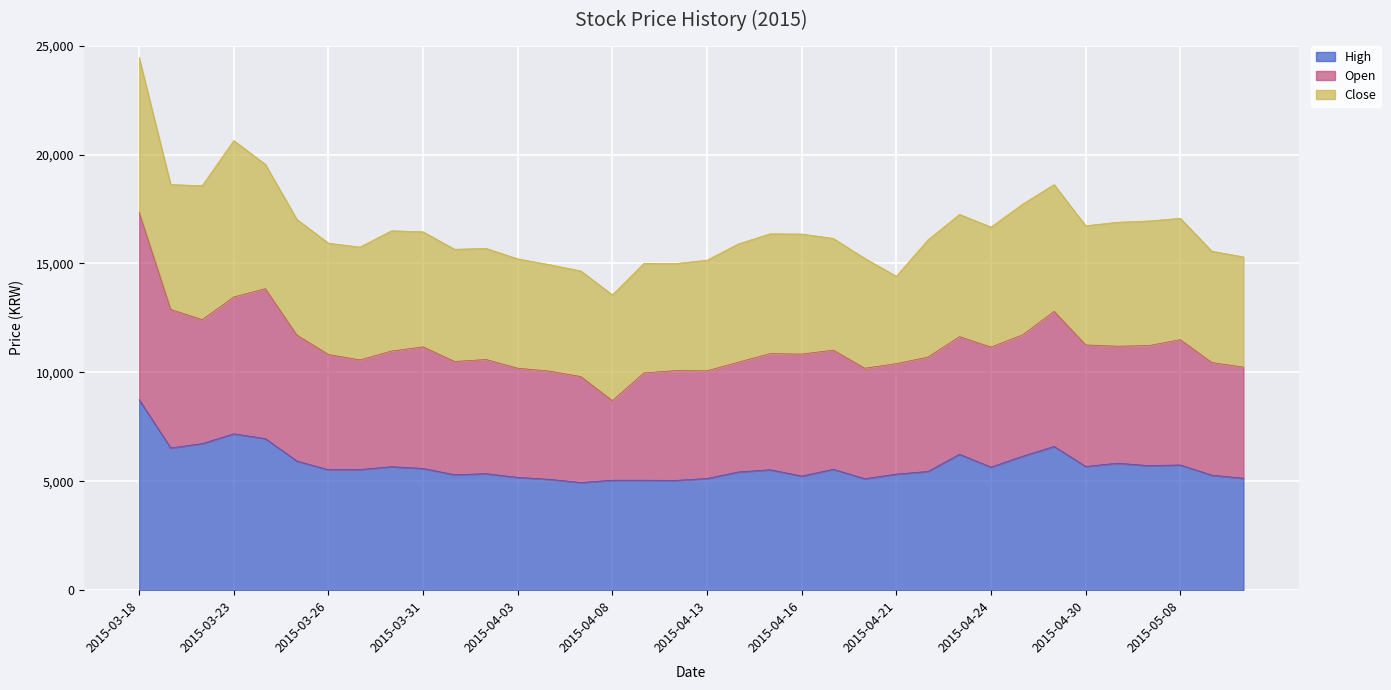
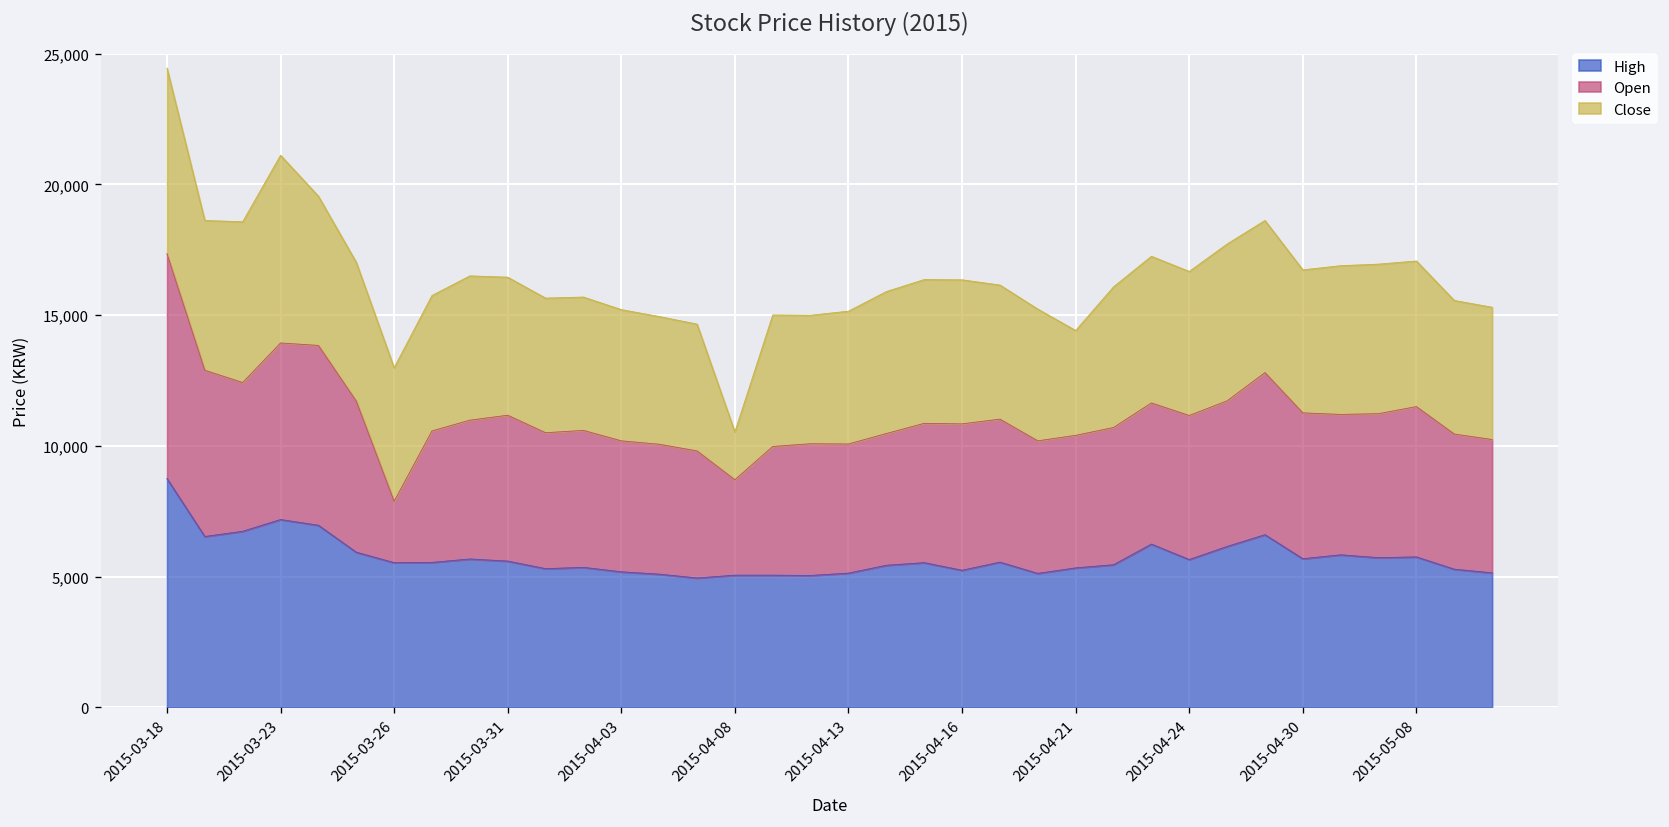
Open, 2015-03-23: 6,300 -> 6,800
Open, 2015-03-26: 5,300 -> 2,300
Close, 2015-04-08: 4,900 -> 1,800
